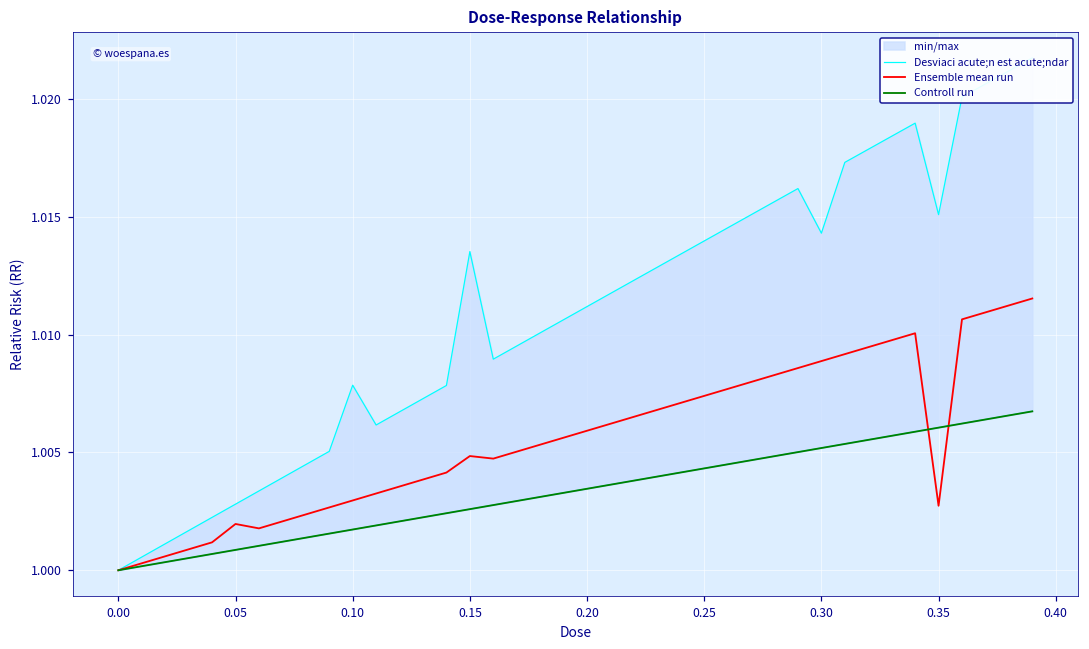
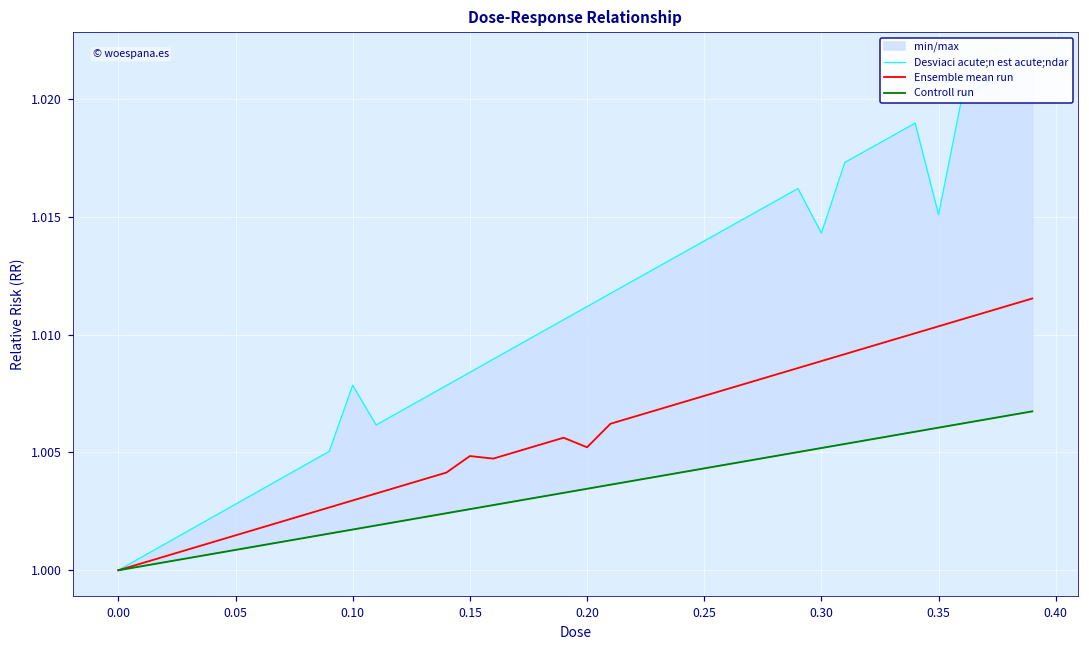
Ensemble mean run, 0.05: 1.0020 -> 1.0015
min/max, 0.15: 1.0135 -> 1.0084
Ensemble mean run, 0.20: 1.0059 -> 1.0052
Ensemble mean run, 0.35: 1.0027 -> 1.0103
